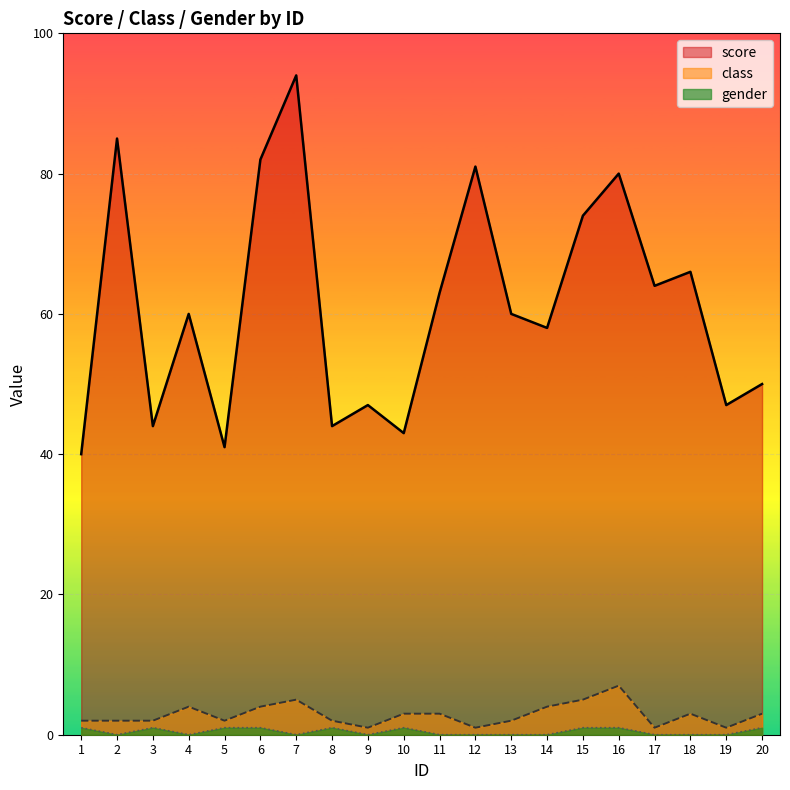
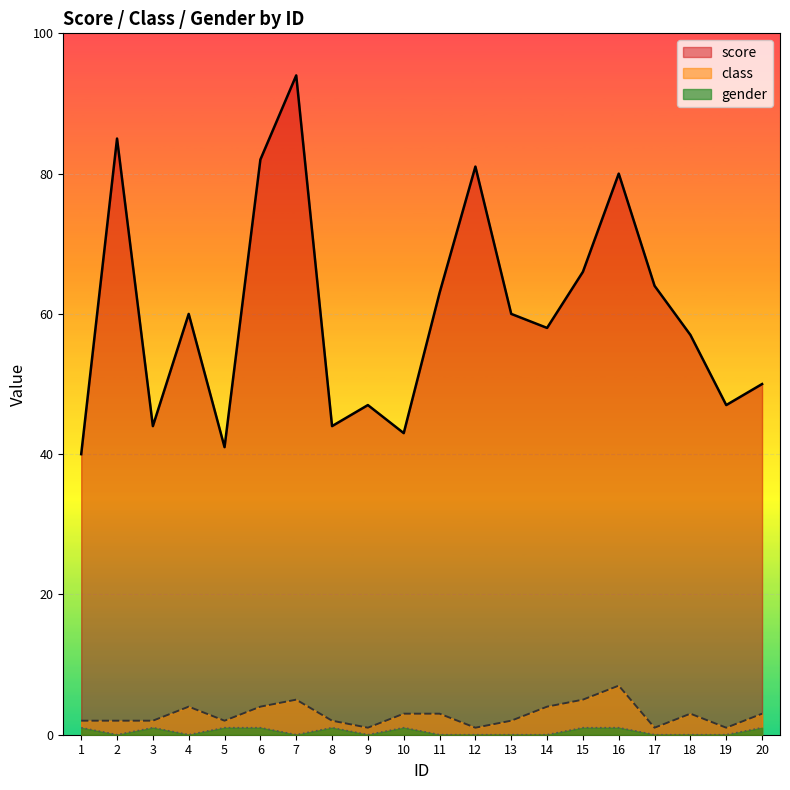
score, 15: 74 -> 66
score, 18: 66 -> 57
